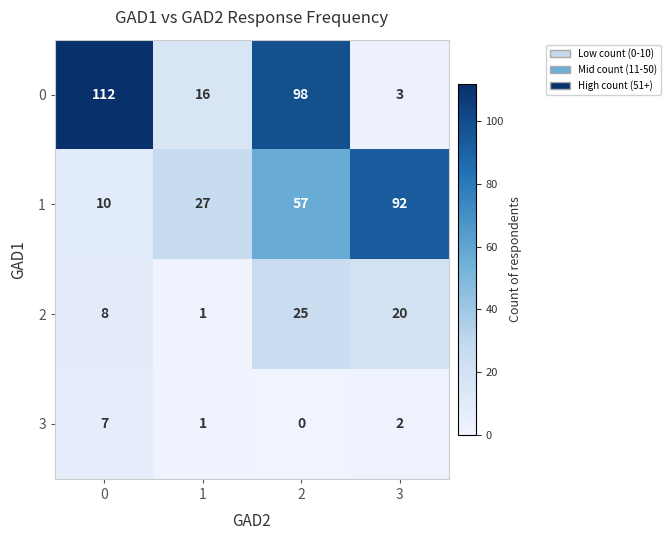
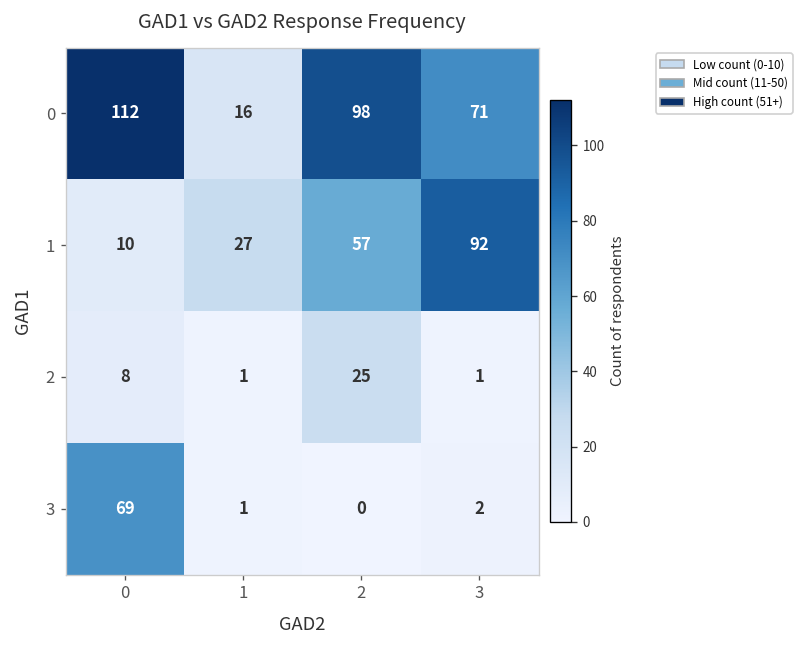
0, 3: 3 -> 71
2, 3: 20 -> 1
3, 0: 7 -> 69
